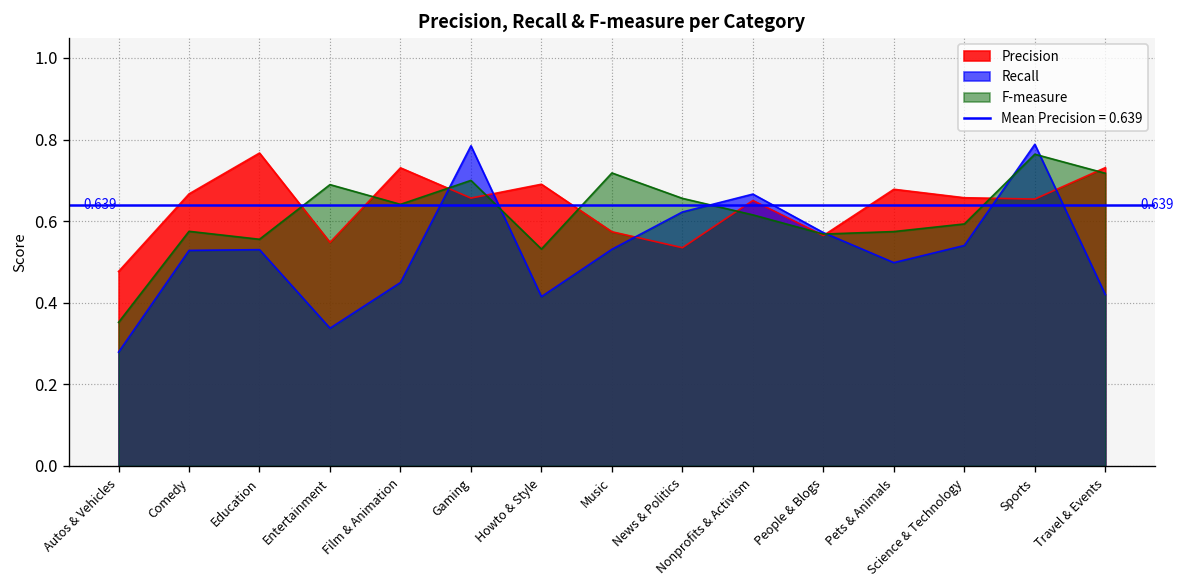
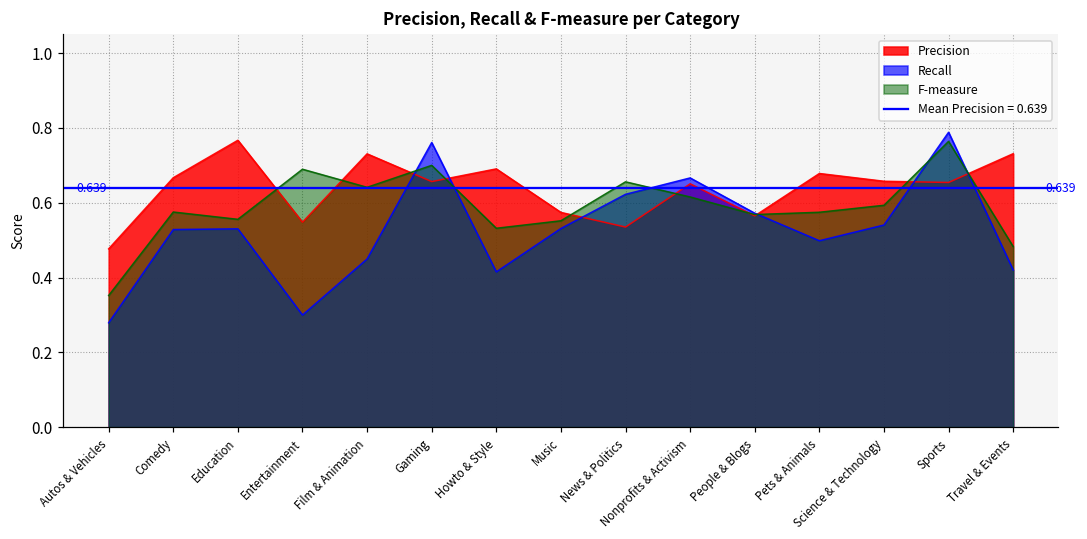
Recall, Entertainment: 0.34 -> 0.30
Recall, Gaming: 0.78 -> 0.76
F-measure, Music: 0.72 -> 0.55
F-measure, Travel & Events: 0.72 -> 0.48
